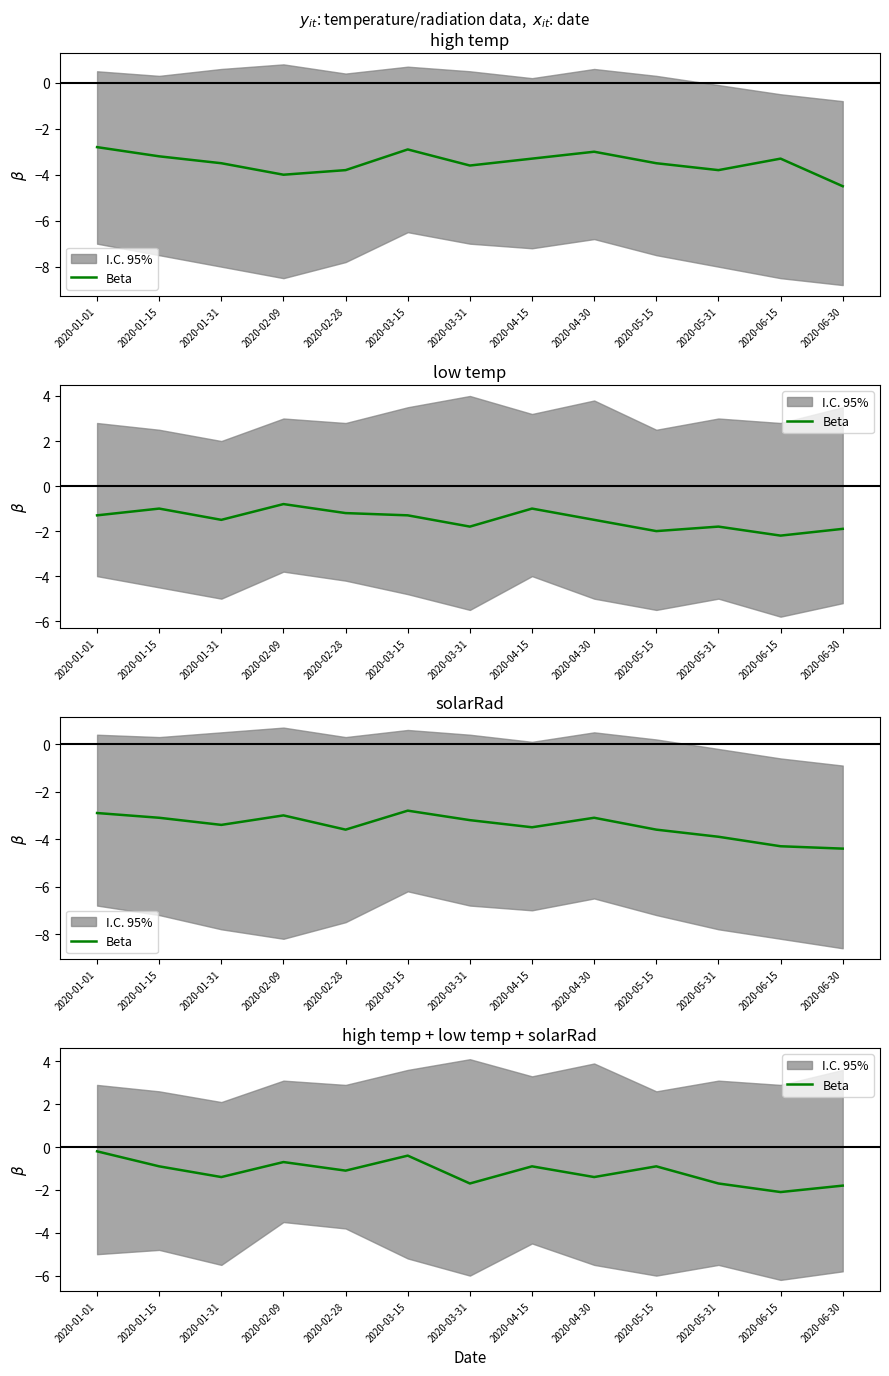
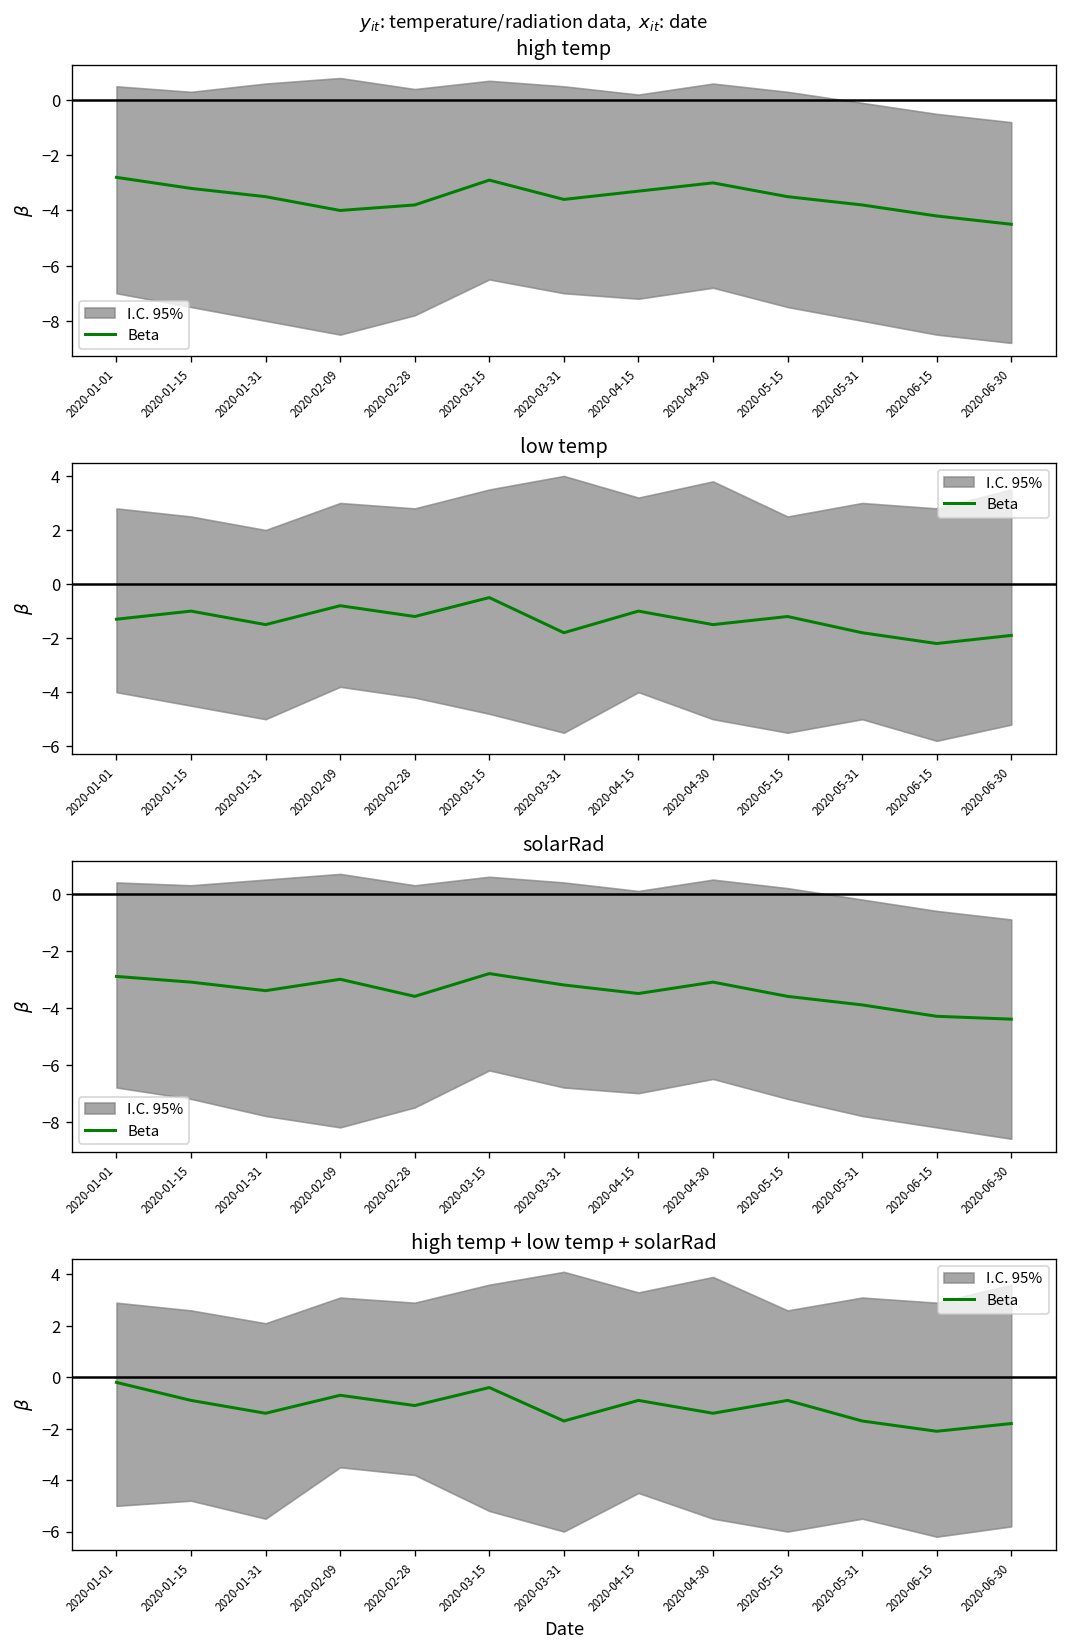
high temp, Beta, 2020-06-15: -3.3 -> -4.2
low temp, Beta, 2020-03-15: -1.3 -> -0.5
low temp, Beta, 2020-05-15: -2.0 -> -1.2
